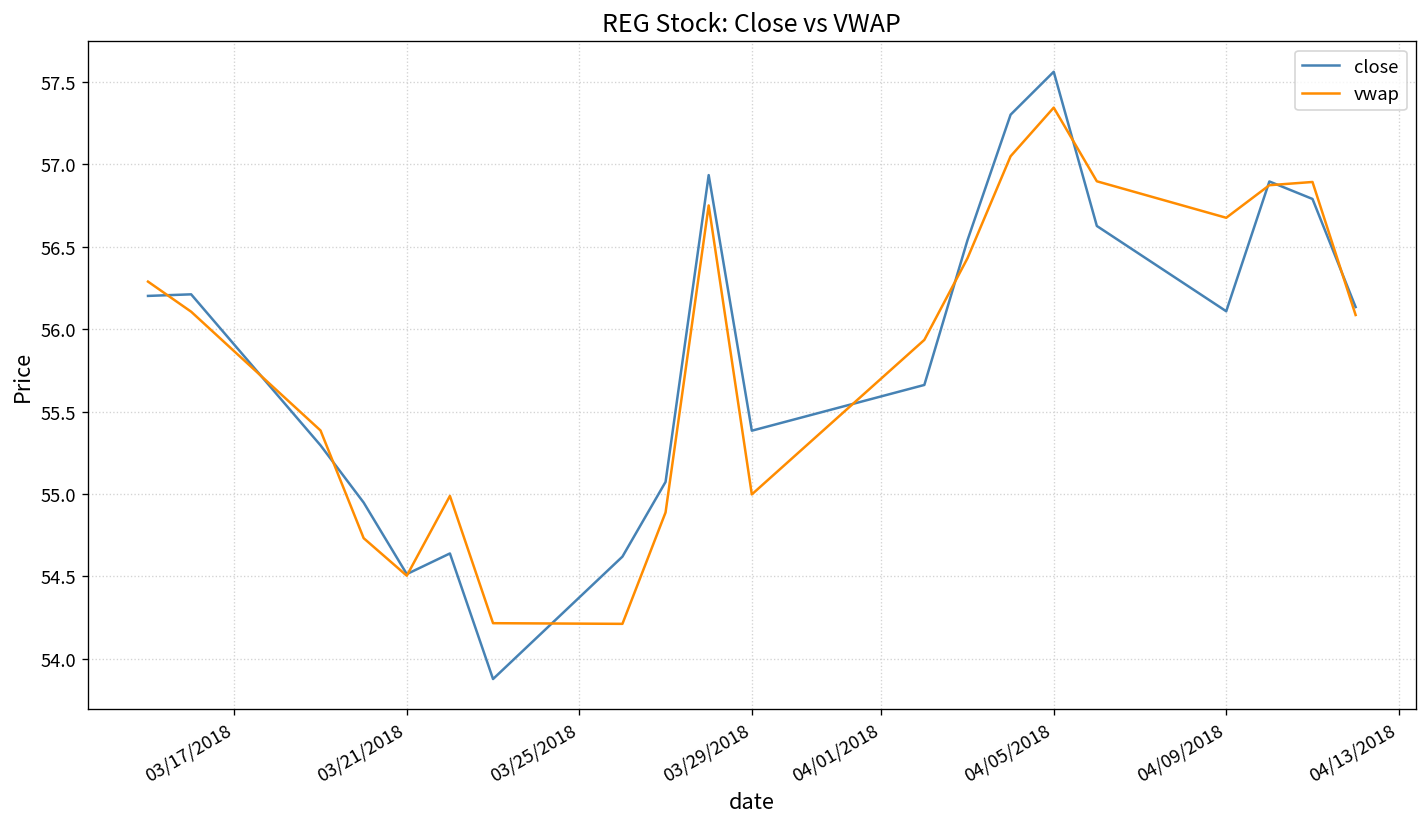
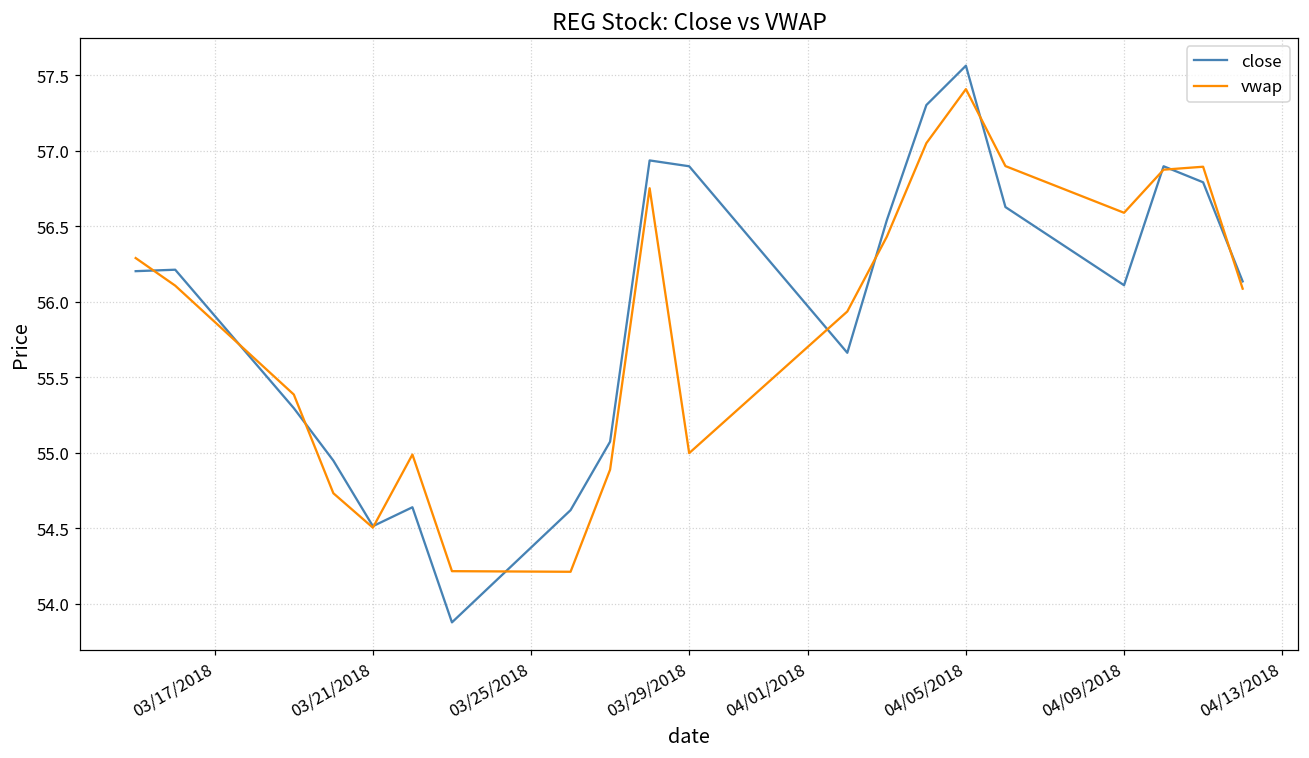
close, 03/29/2018: 55.38 -> 56.90
vwap, 04/05/2018: 57.34 -> 57.41
vwap, 04/09/2018: 56.68 -> 56.59
